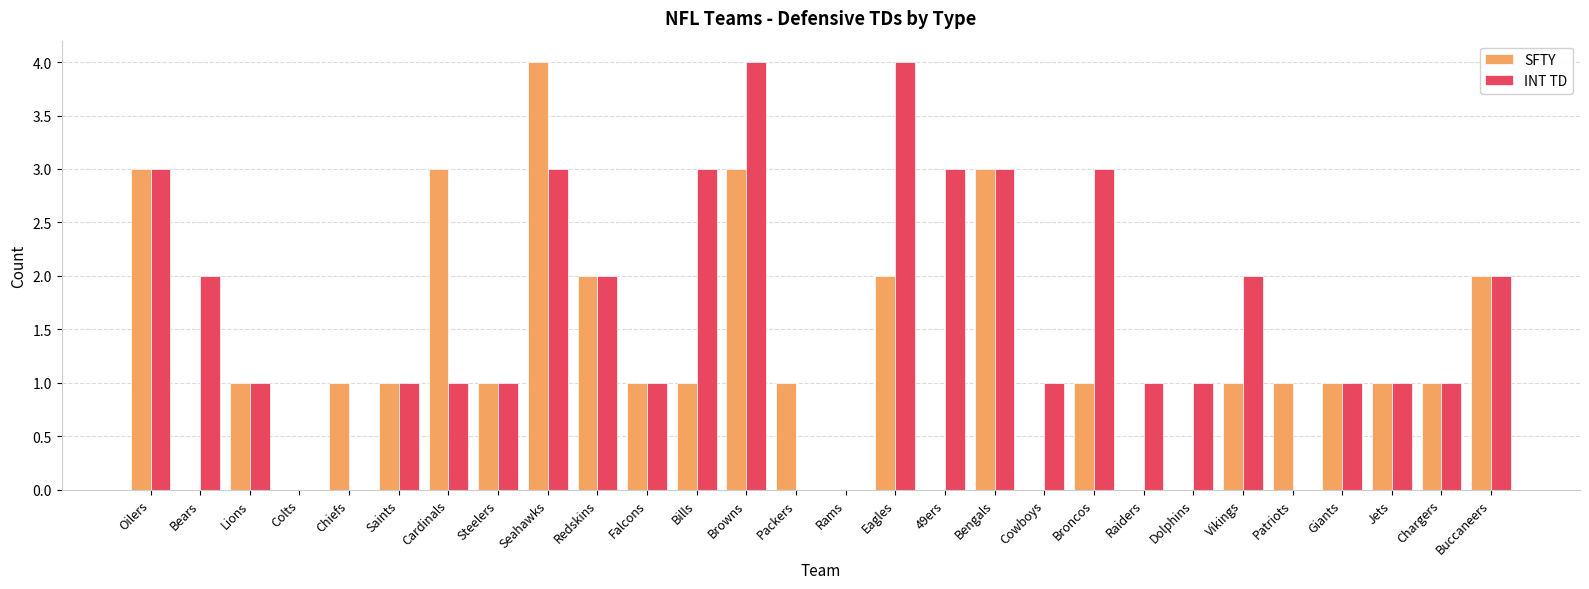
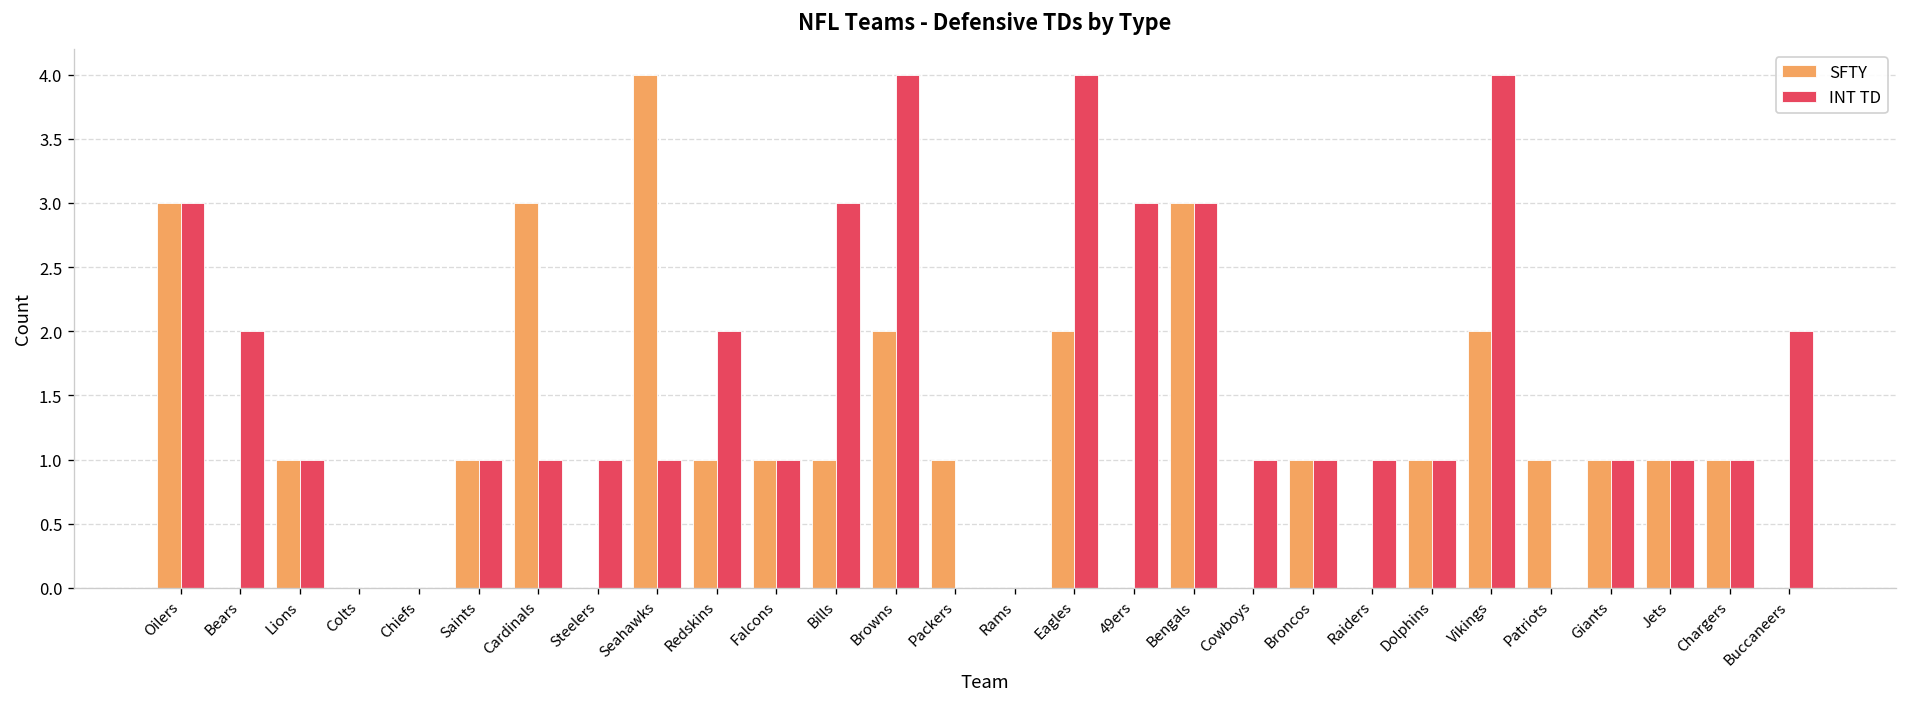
SFTY, Chiefs: 1 -> 0
SFTY, Steelers: 1 -> 0
INT TD, Seahawks: 3 -> 1
SFTY, Redskins: 2 -> 1
SFTY, Browns: 3 -> 2
INT TD, Broncos: 3 -> 1
SFTY, Dolphins: 0 -> 1
SFTY, Vikings: 1 -> 2
INT TD, Vikings: 2 -> 4
SFTY, Buccaneers: 2 -> 0
